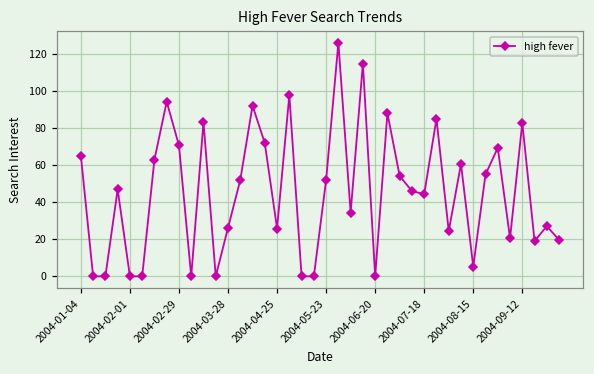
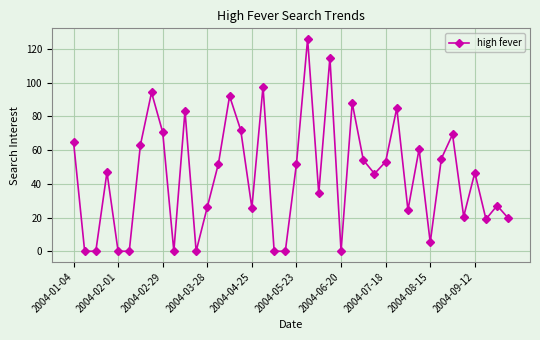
2004-07-18: 44 -> 53
2004-09-12: 83 -> 47
